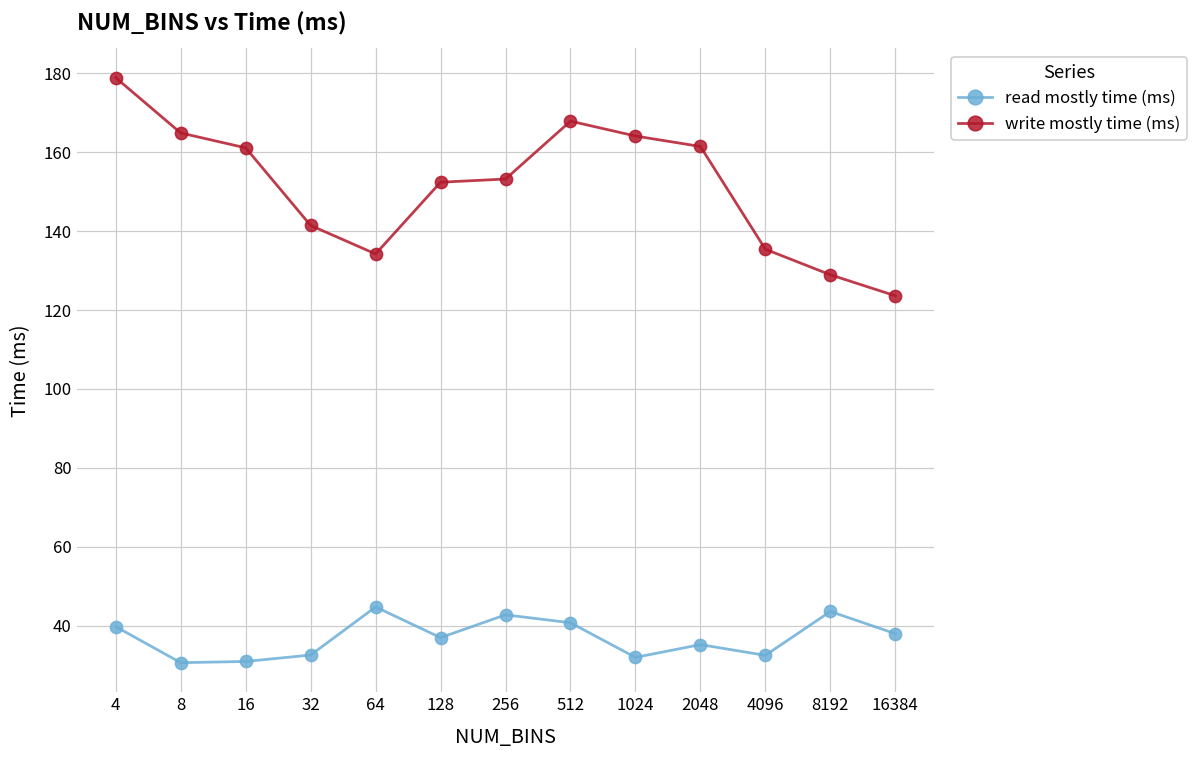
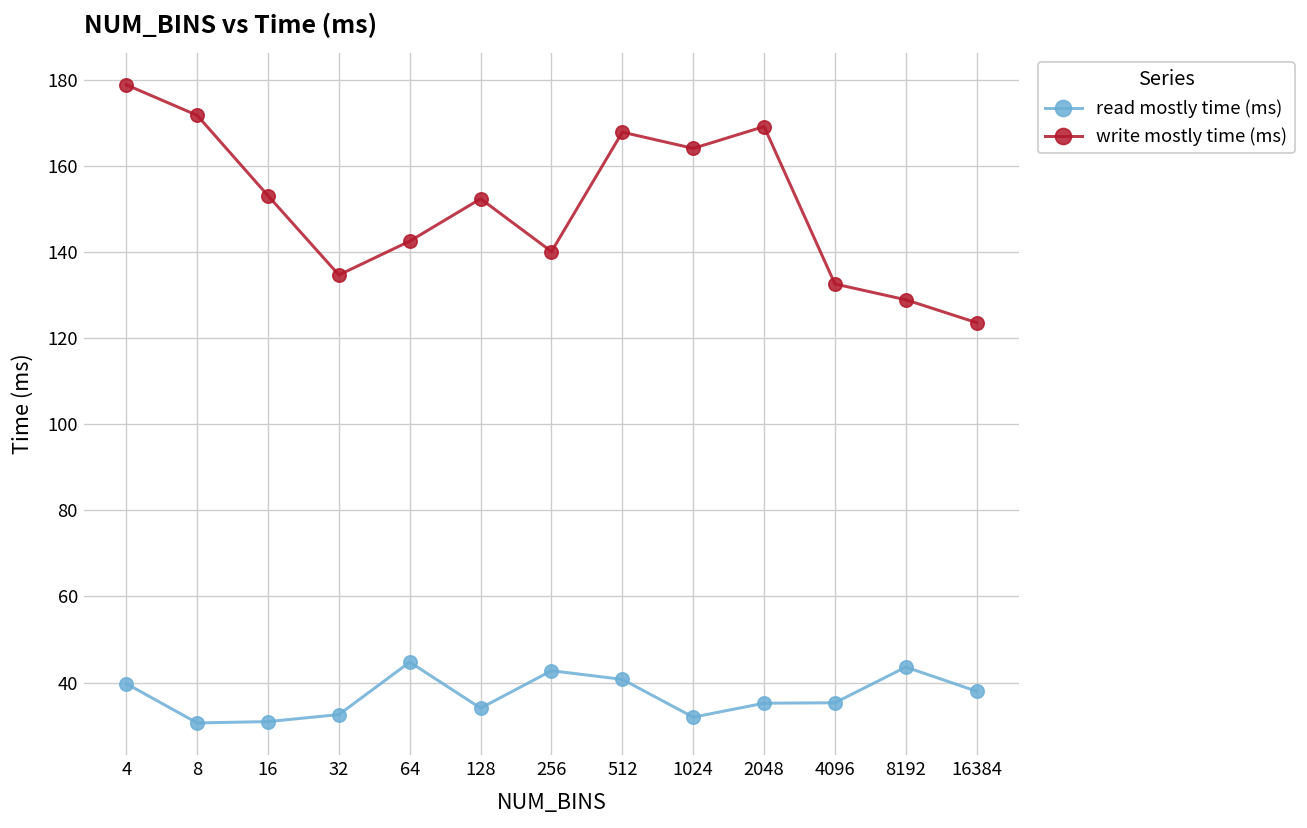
write mostly time (ms), 8: 165 -> 172
write mostly time (ms), 16: 161 -> 153
write mostly time (ms), 32: 141 -> 135
write mostly time (ms), 64: 134 -> 143
read mostly time (ms), 128: 37 -> 34
write mostly time (ms), 256: 153 -> 140
write mostly time (ms), 2048: 161 -> 169
read mostly time (ms), 4096: 32 -> 35
write mostly time (ms), 4096: 135 -> 133
